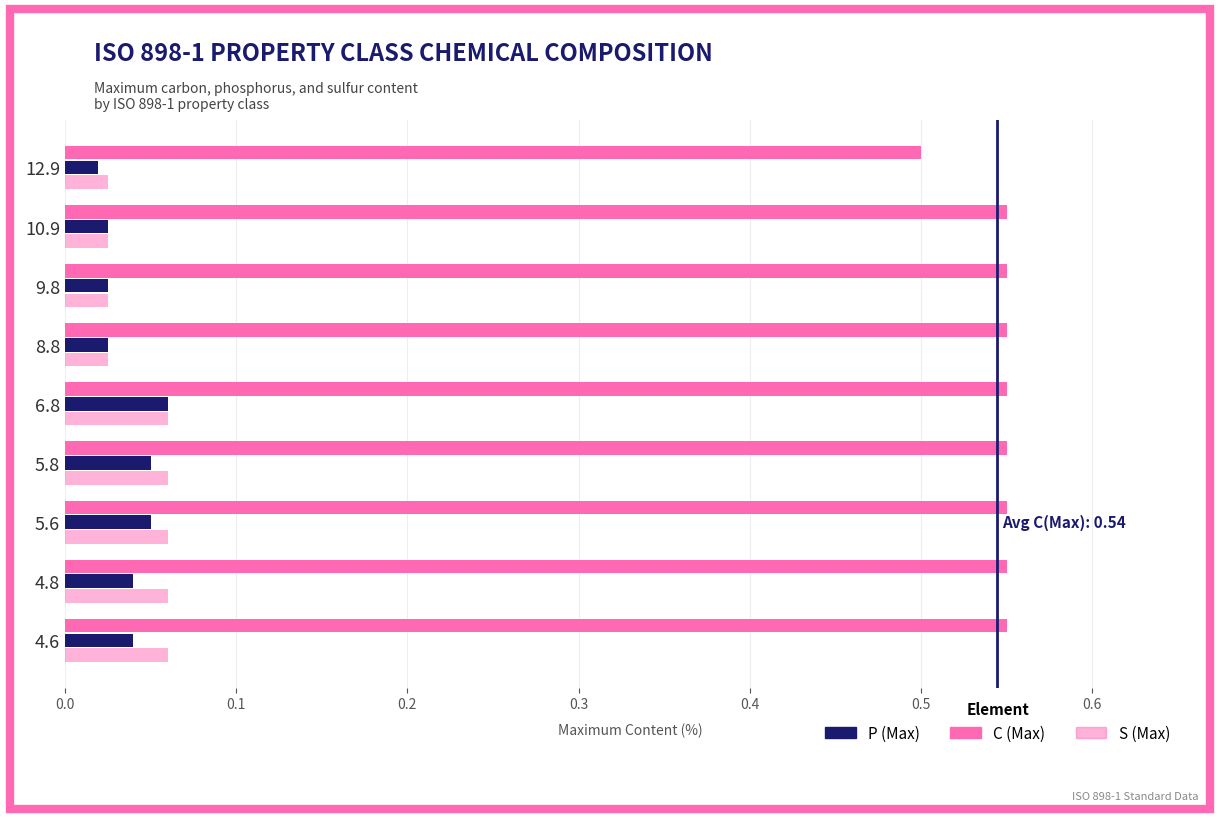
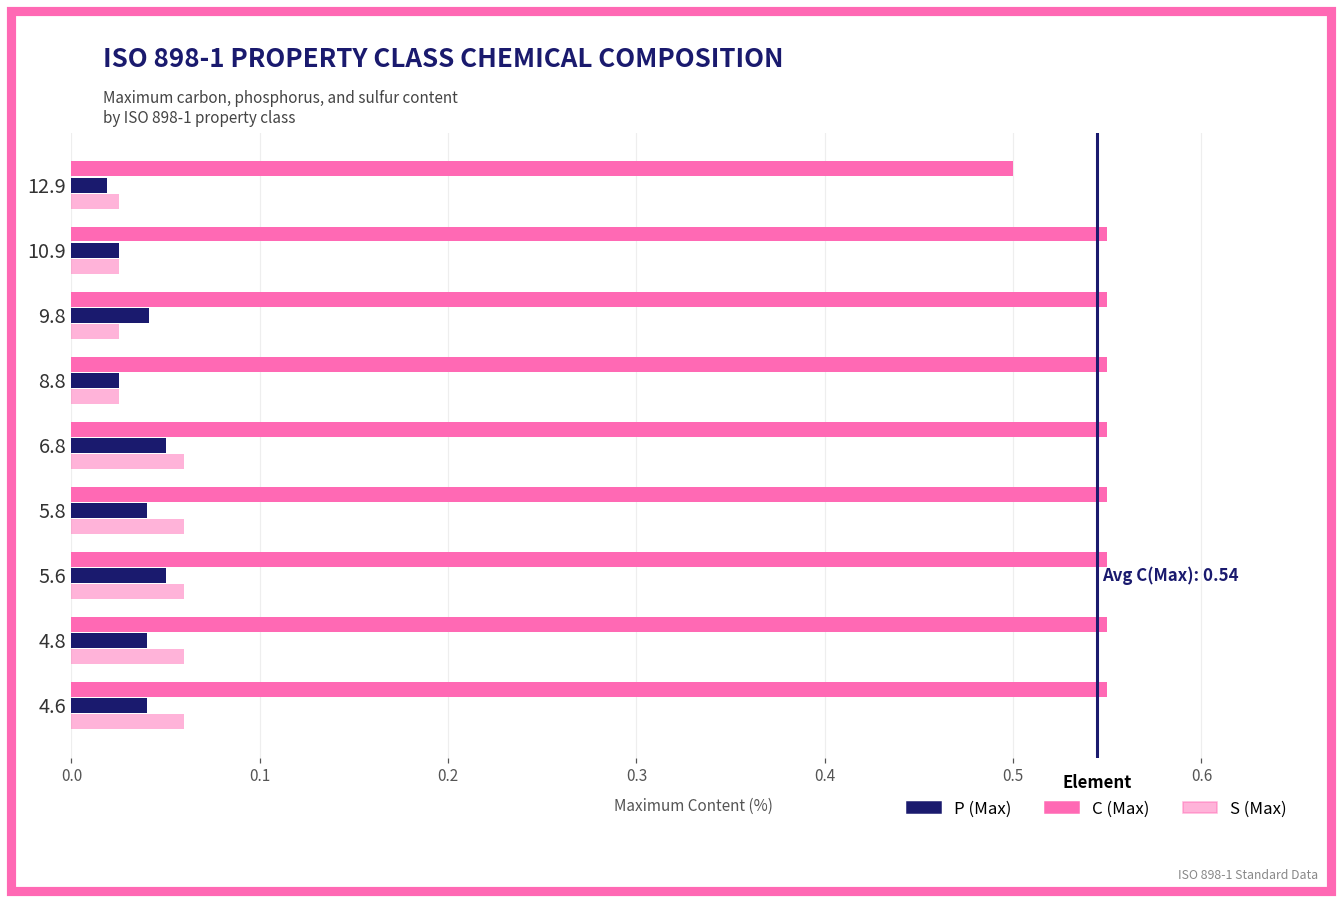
P (Max), 9.8: 0.025 -> 0.041
P (Max), 6.8: 0.06 -> 0.05
P (Max), 5.8: 0.05 -> 0.04
